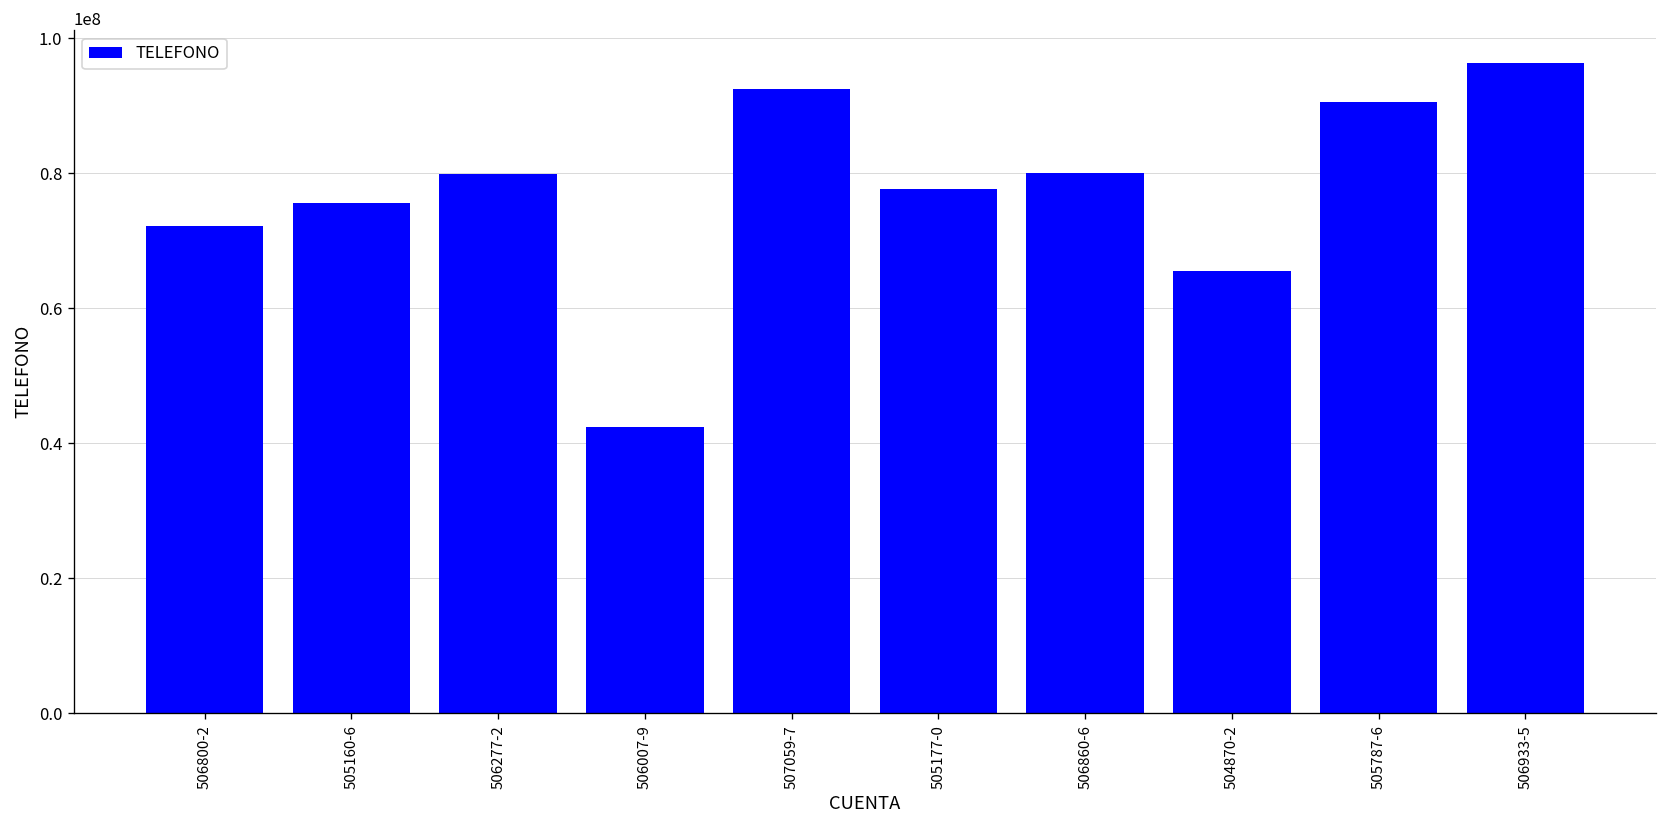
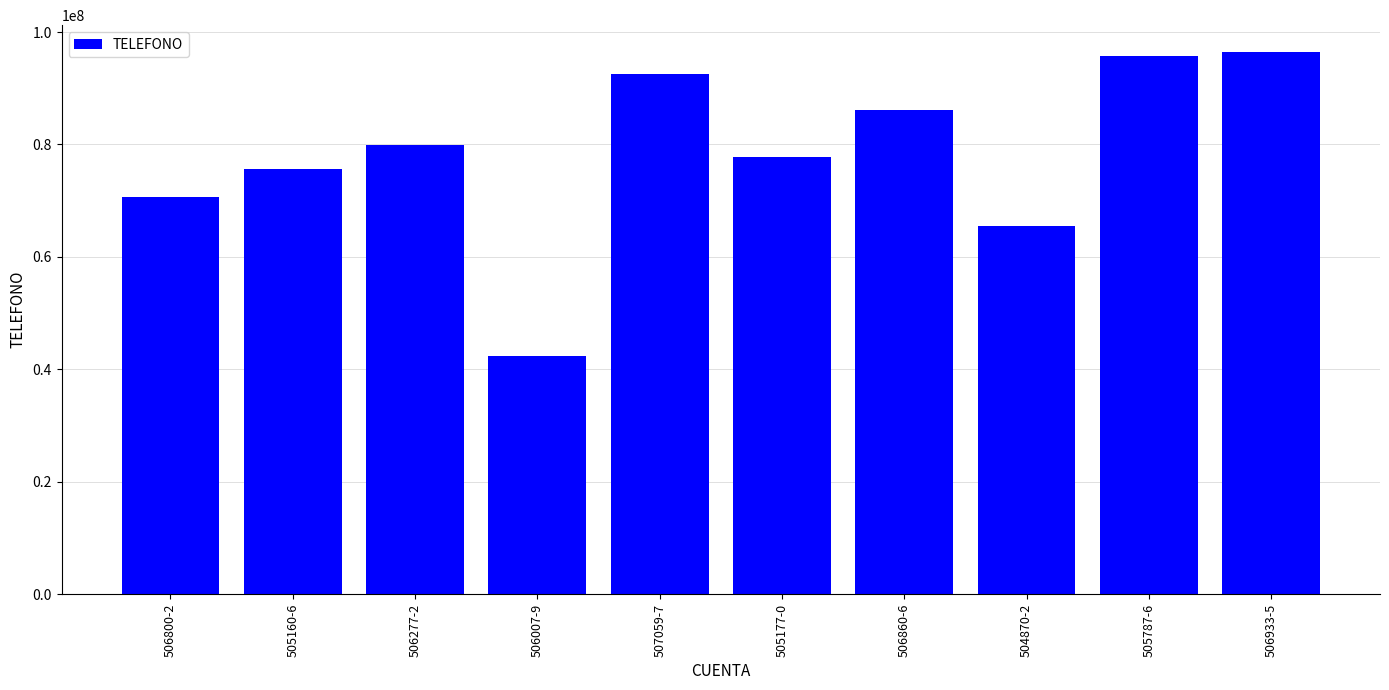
506800-2: 72000000 -> 71000000
506860-6: 80000000 -> 86000000
505787-6: 91000000 -> 96000000
